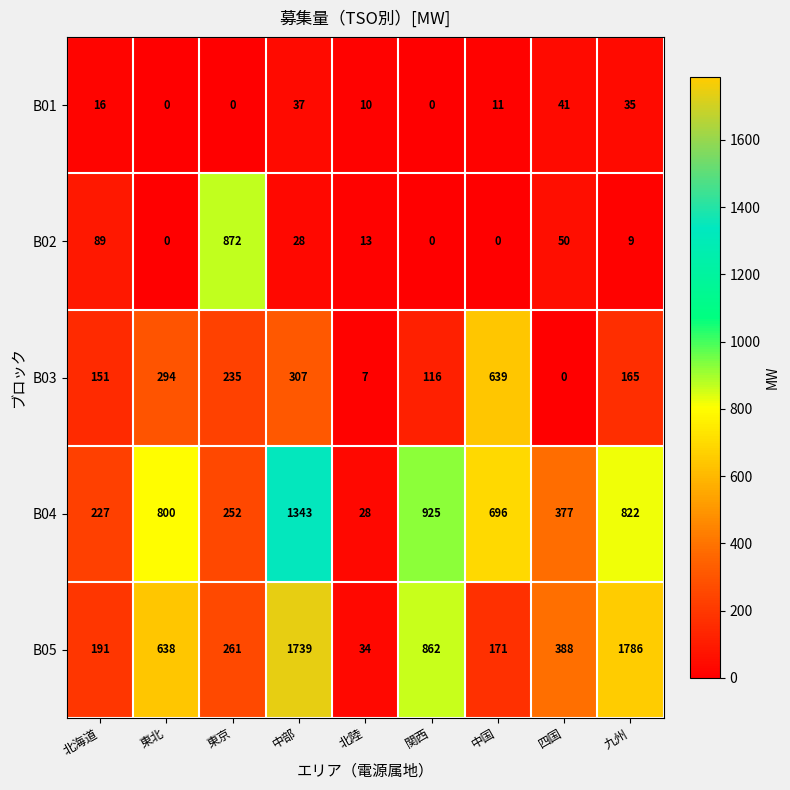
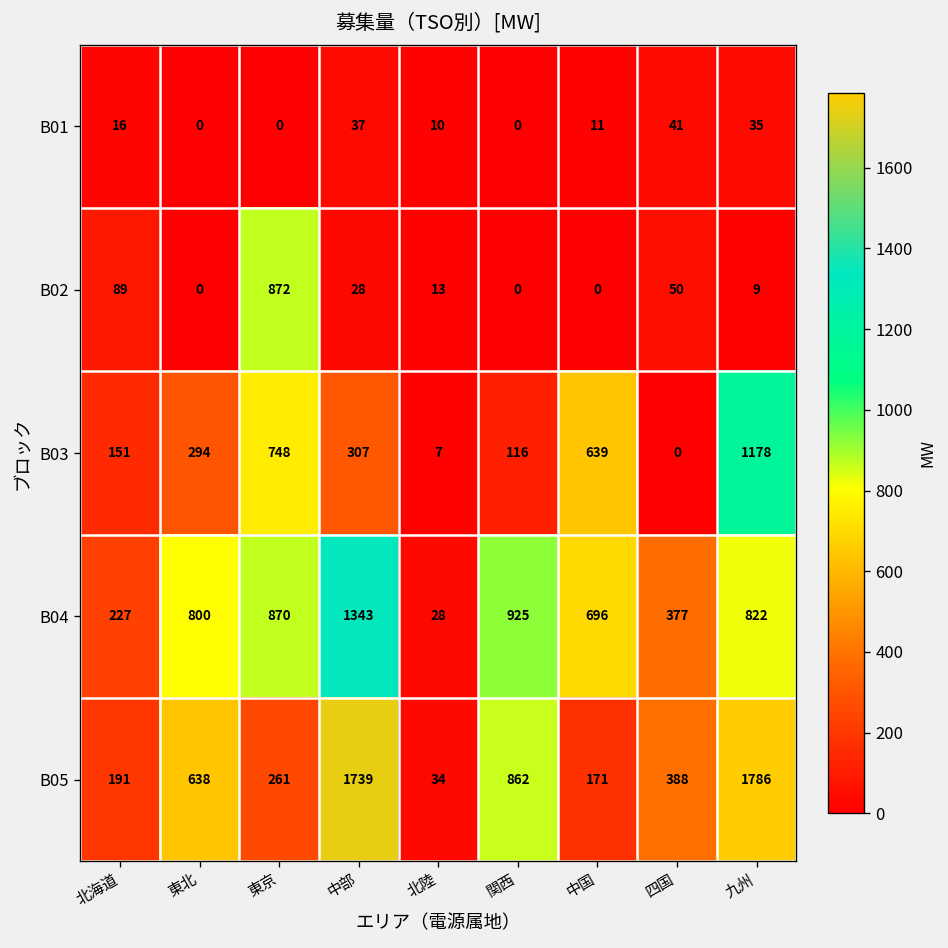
B03, 東京: 235 -> 748
B03, 九州: 165 -> 1178
B04, 東京: 252 -> 870
